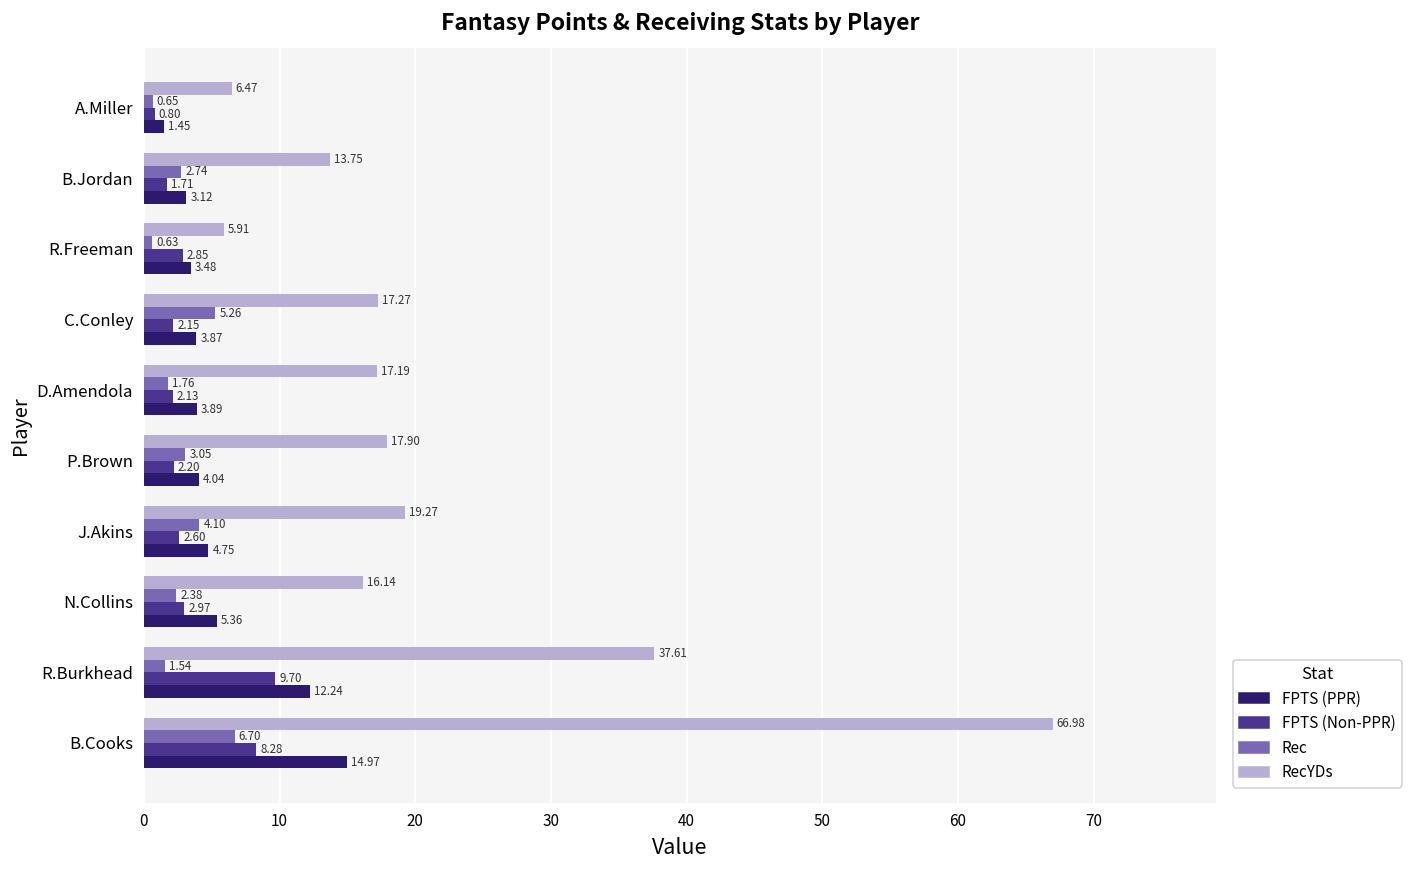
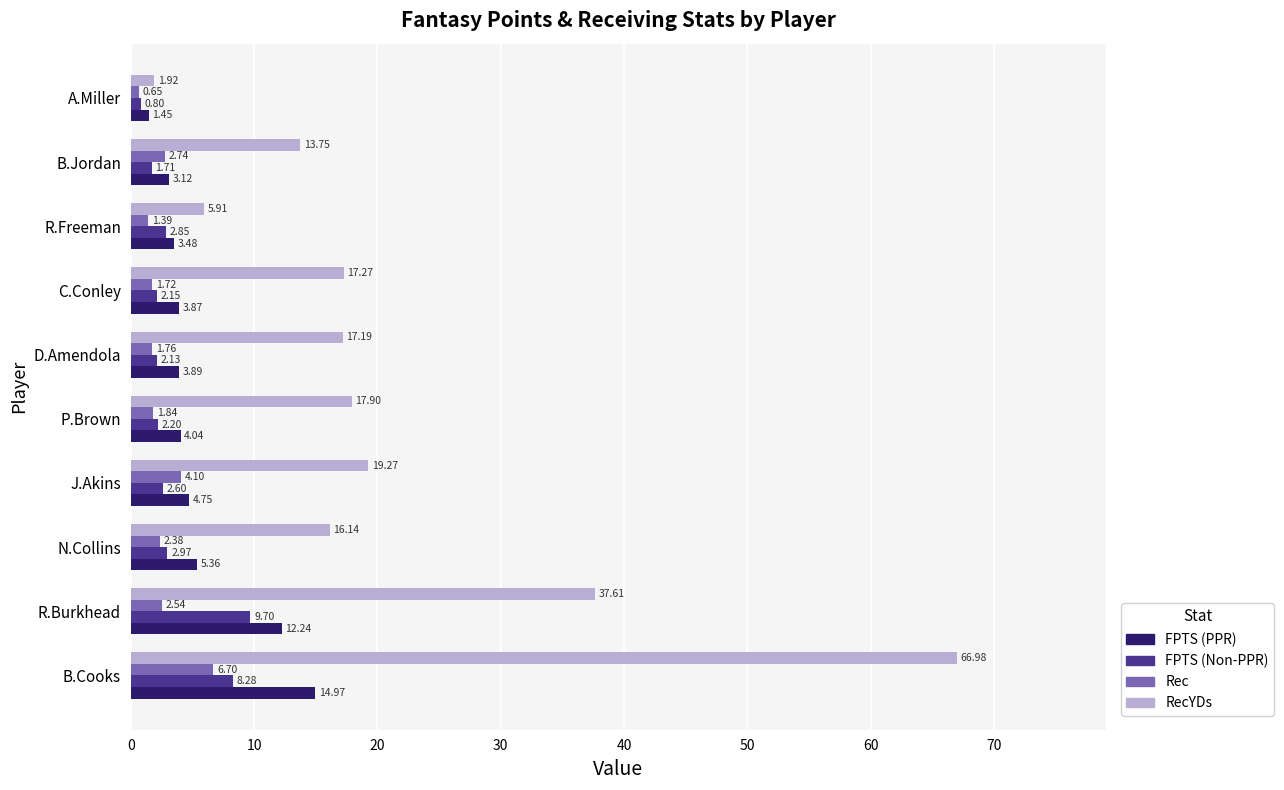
RecYDs, A.Miller: 6.47 -> 1.92
Rec, R.Freeman: 0.63 -> 1.39
Rec, C.Conley: 5.26 -> 1.72
Rec, P.Brown: 3.05 -> 1.84
Rec, R.Burkhead: 1.54 -> 2.54
